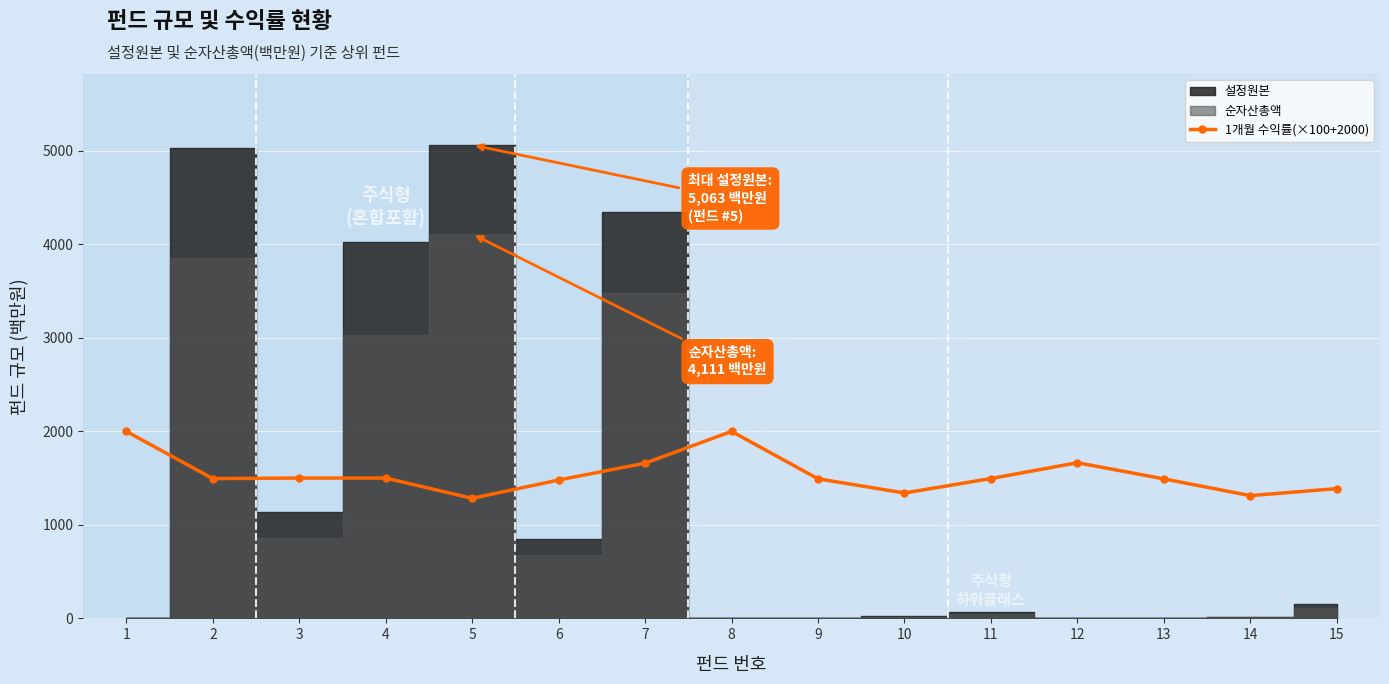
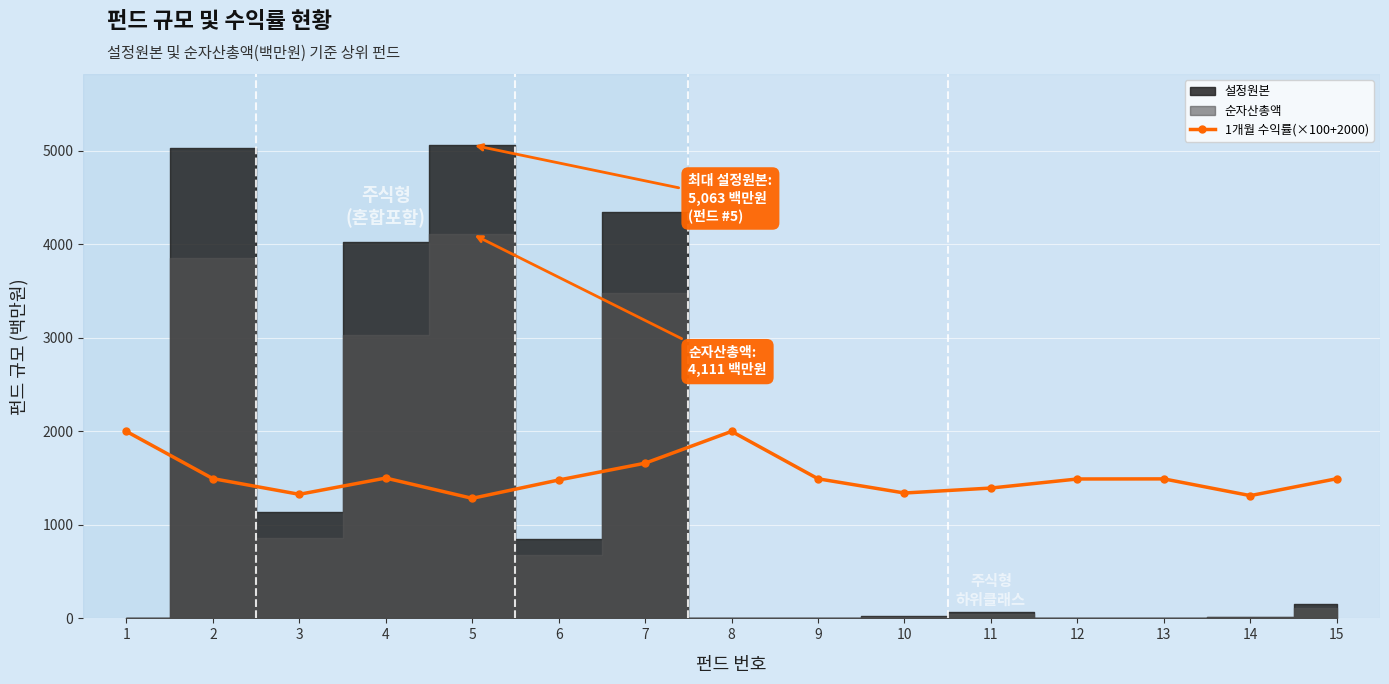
1개월 수익률(×100+2000), 3: 1500 -> 1300
1개월 수익률(×100+2000), 11: 1500 -> 1400
1개월 수익률(×100+2000), 12: 1700 -> 1500
1개월 수익률(×100+2000), 15: 1400 -> 1500
